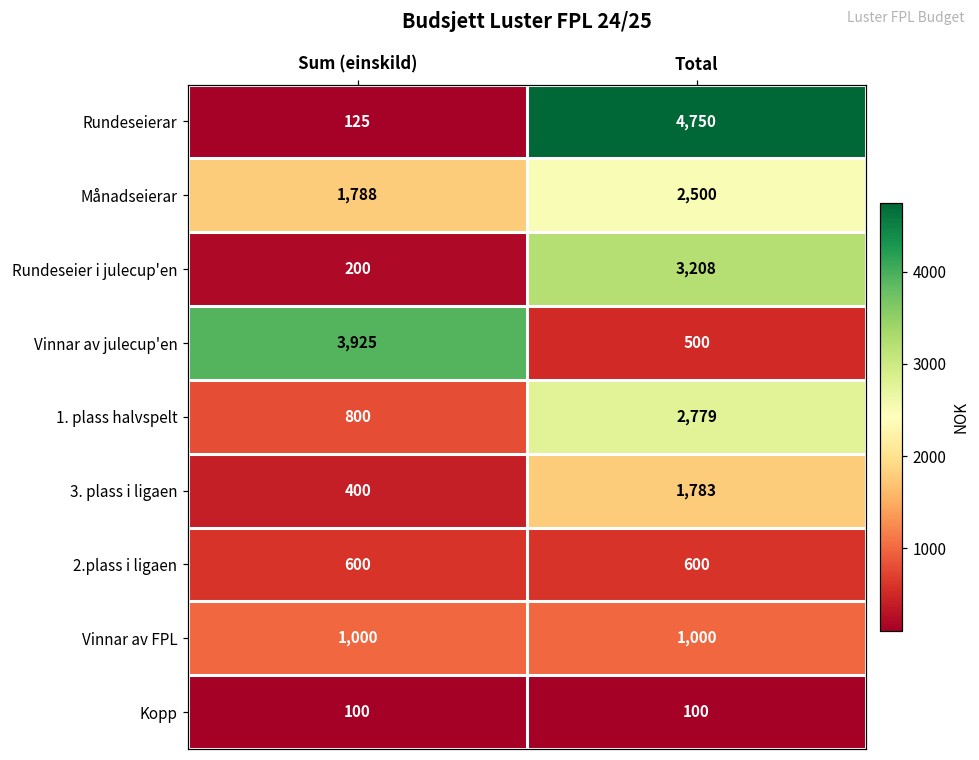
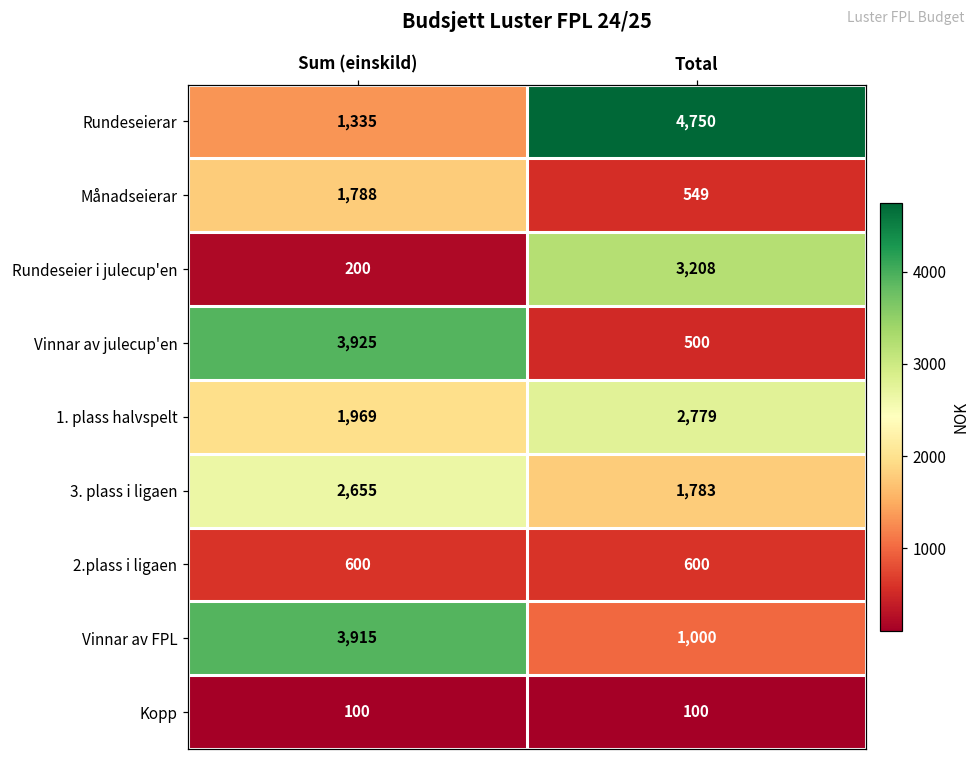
Rundeseierar, Sum (einskild): 125 -> 1,335
Månadseierar, Total: 2,500 -> 549
1. plass halvspelt, Sum (einskild): 800 -> 1,969
3. plass i ligaen, Sum (einskild): 400 -> 2,655
Vinnar av FPL, Sum (einskild): 1,000 -> 3,915
